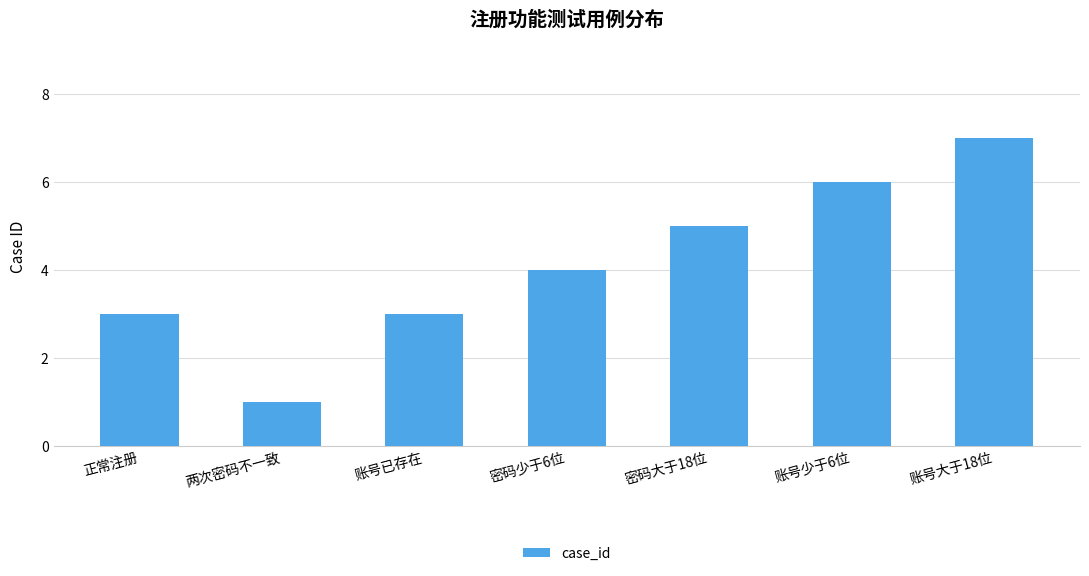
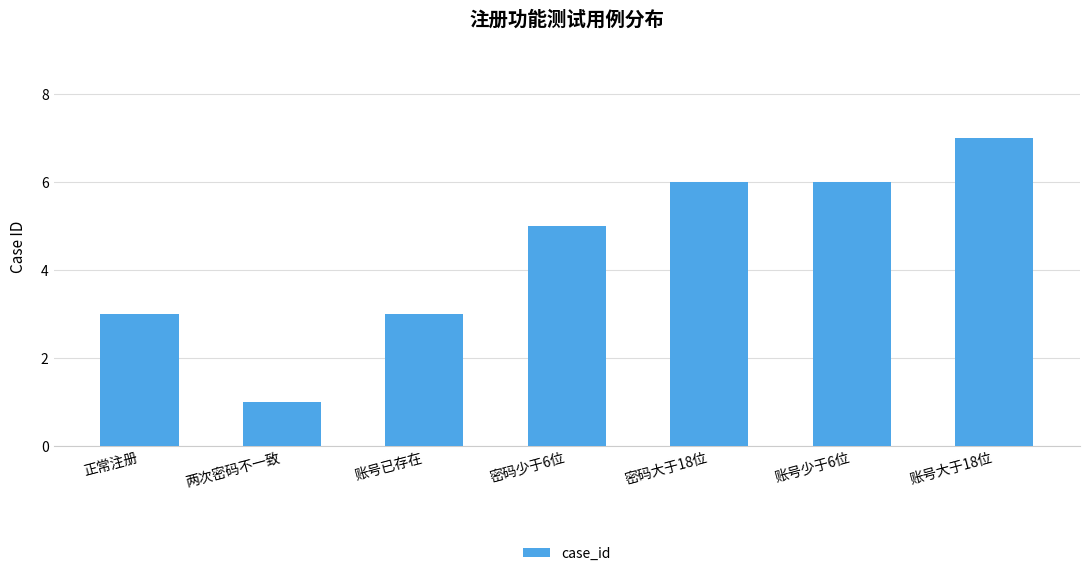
密码少于6位: 4 -> 5
密码大于18位: 5 -> 6
